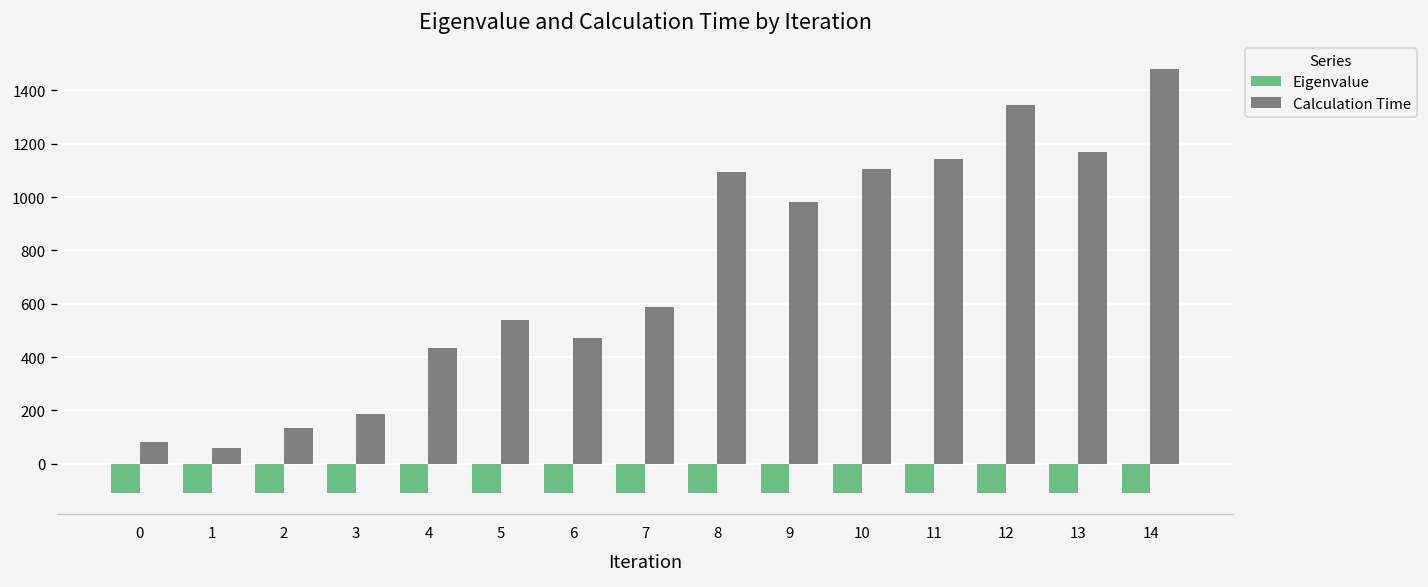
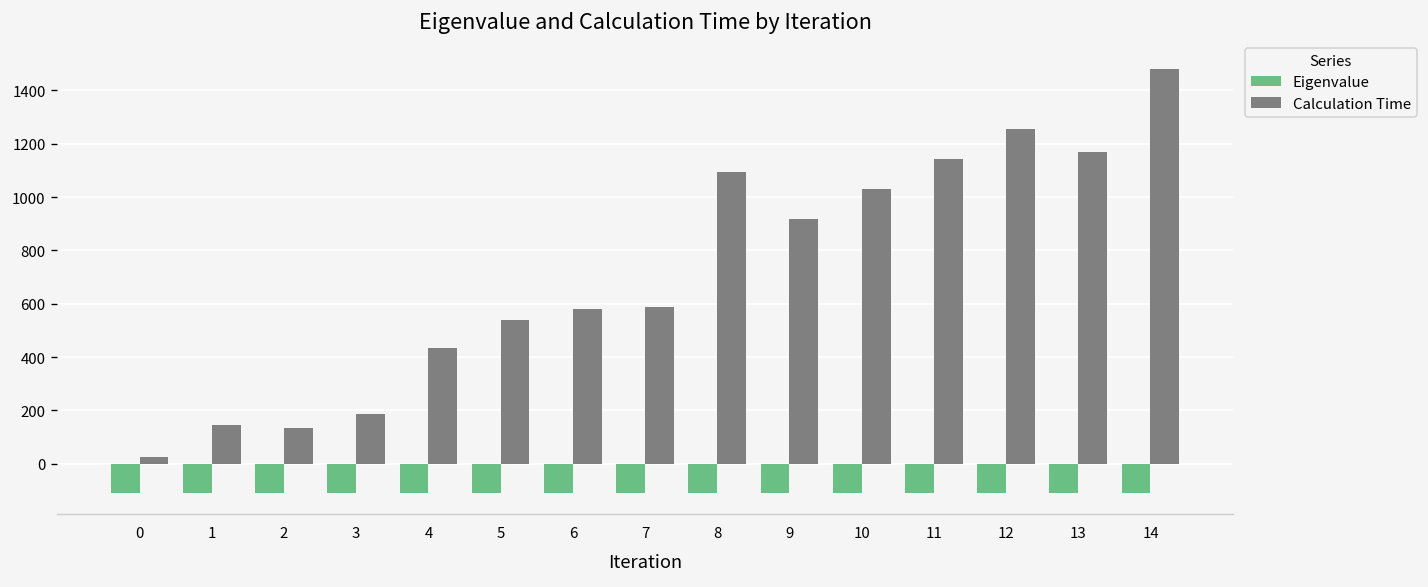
Calculation Time, 0: 80 -> 30
Calculation Time, 1: 60 -> 150
Calculation Time, 6: 470 -> 580
Calculation Time, 9: 980 -> 920
Calculation Time, 10: 1100 -> 1030
Calculation Time, 12: 1350 -> 1260
